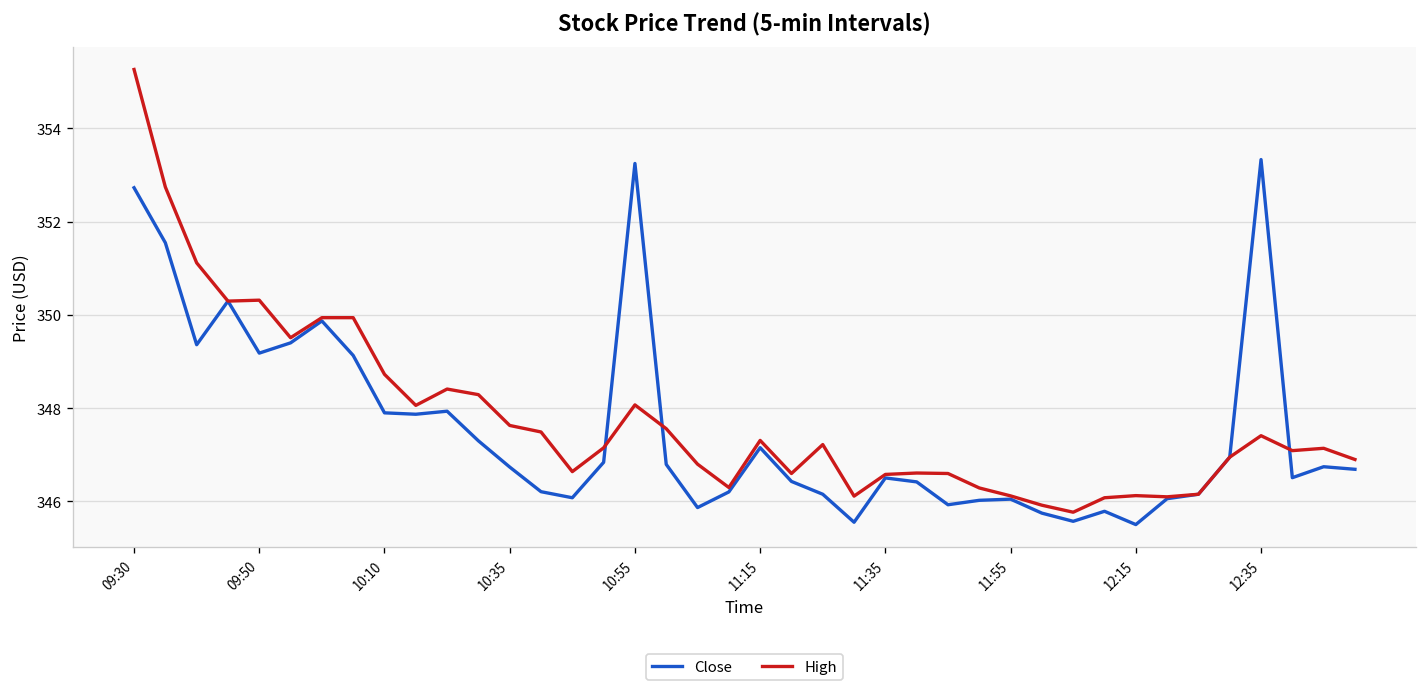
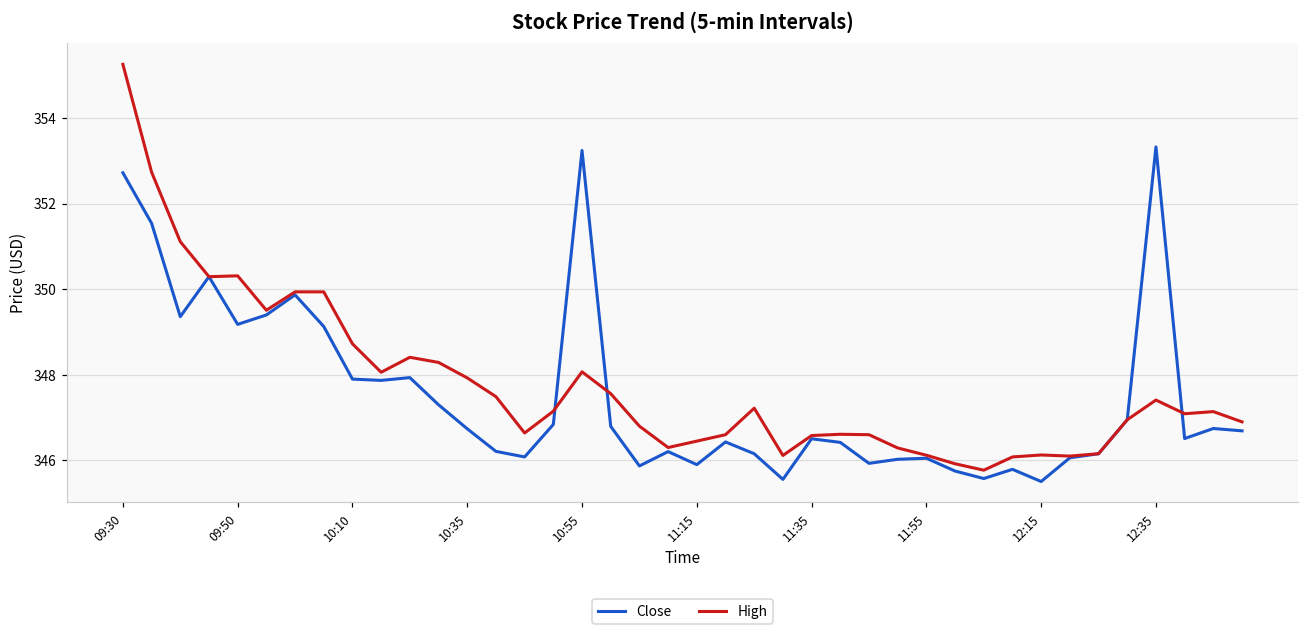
High, 10:35: 347.6 -> 347.9
Close, 11:15: 347.2 -> 345.9
High, 11:15: 347.3 -> 346.5
